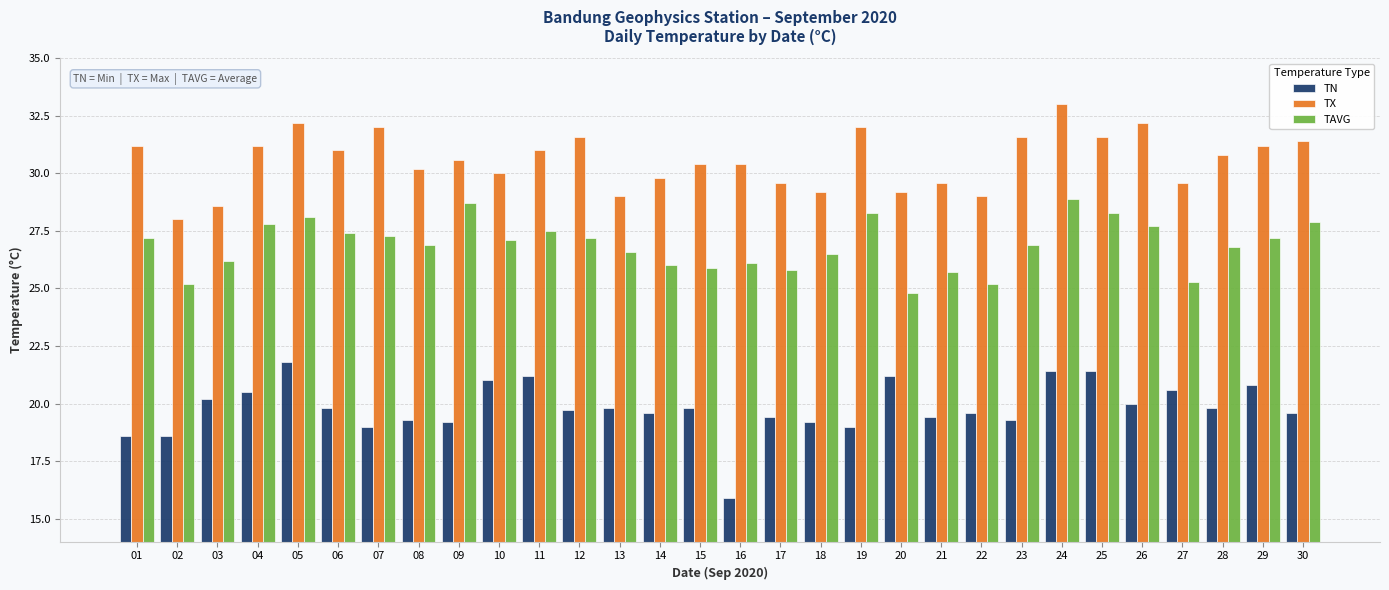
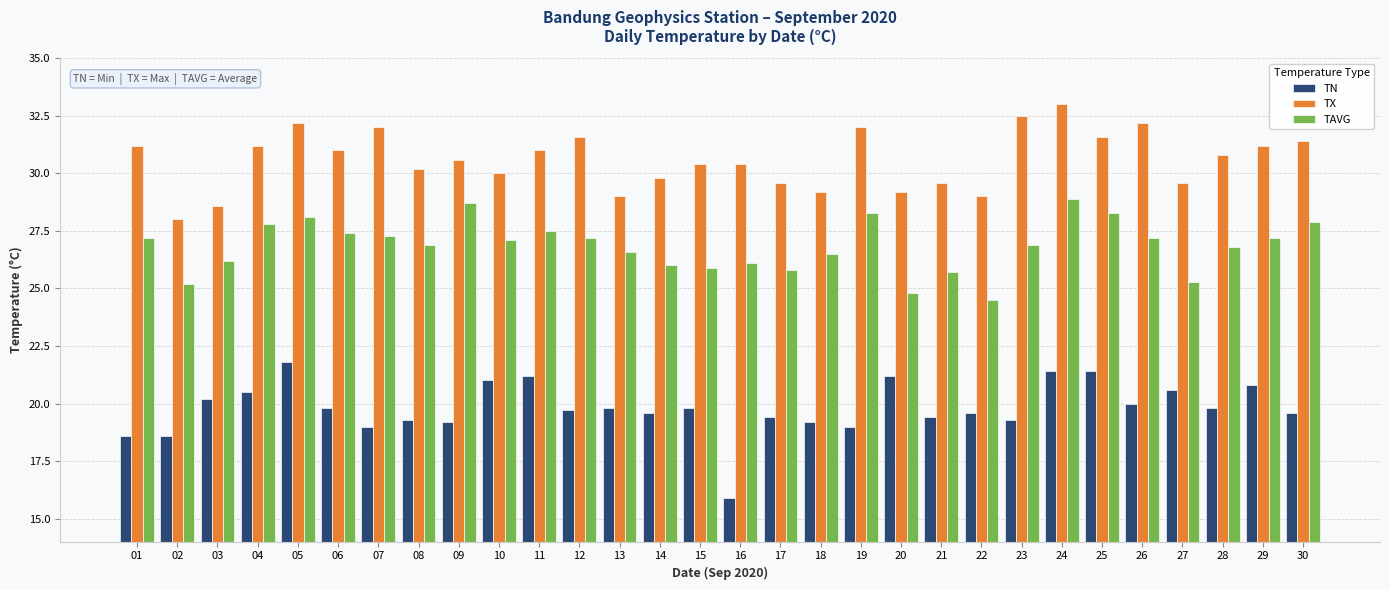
TAVG, 22: 25.2 -> 24.5
TX, 23: 31.6 -> 32.5
TAVG, 26: 27.7 -> 27.2
